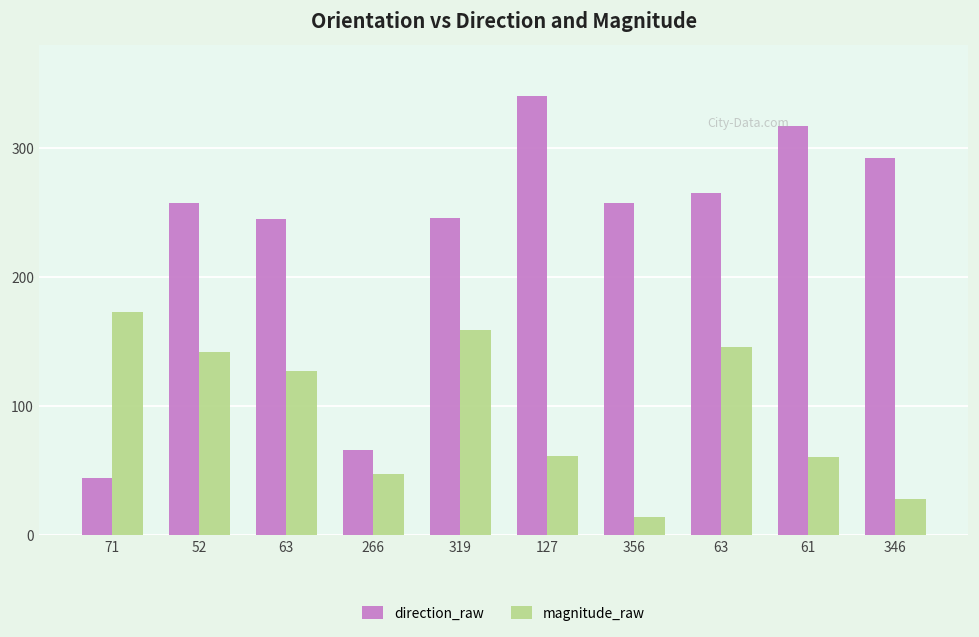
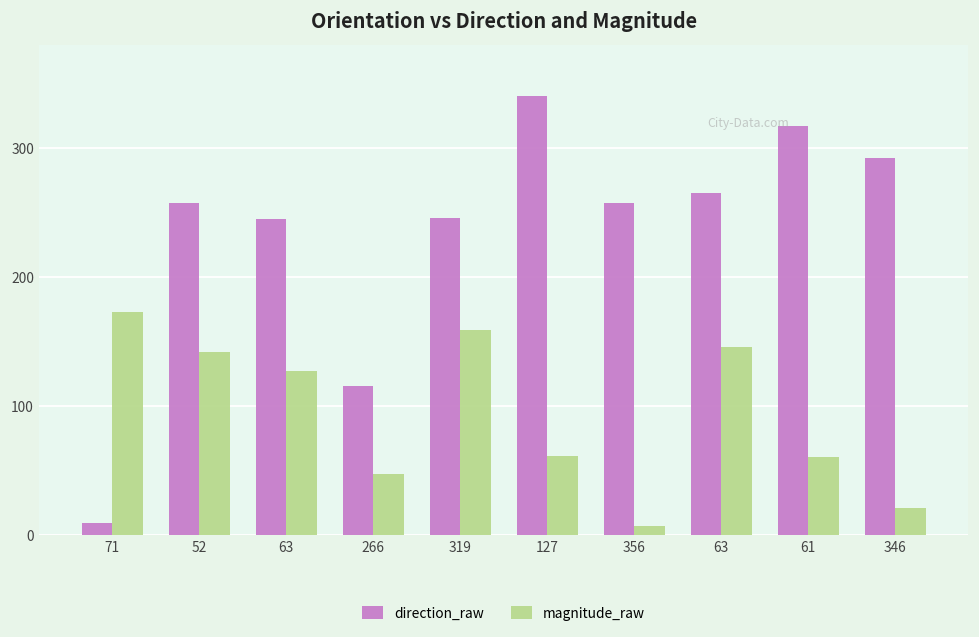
direction_raw, 71: 44 -> 10
direction_raw, 266: 66 -> 115
magnitude_raw, 356: 14 -> 7
magnitude_raw, 346: 28 -> 21
